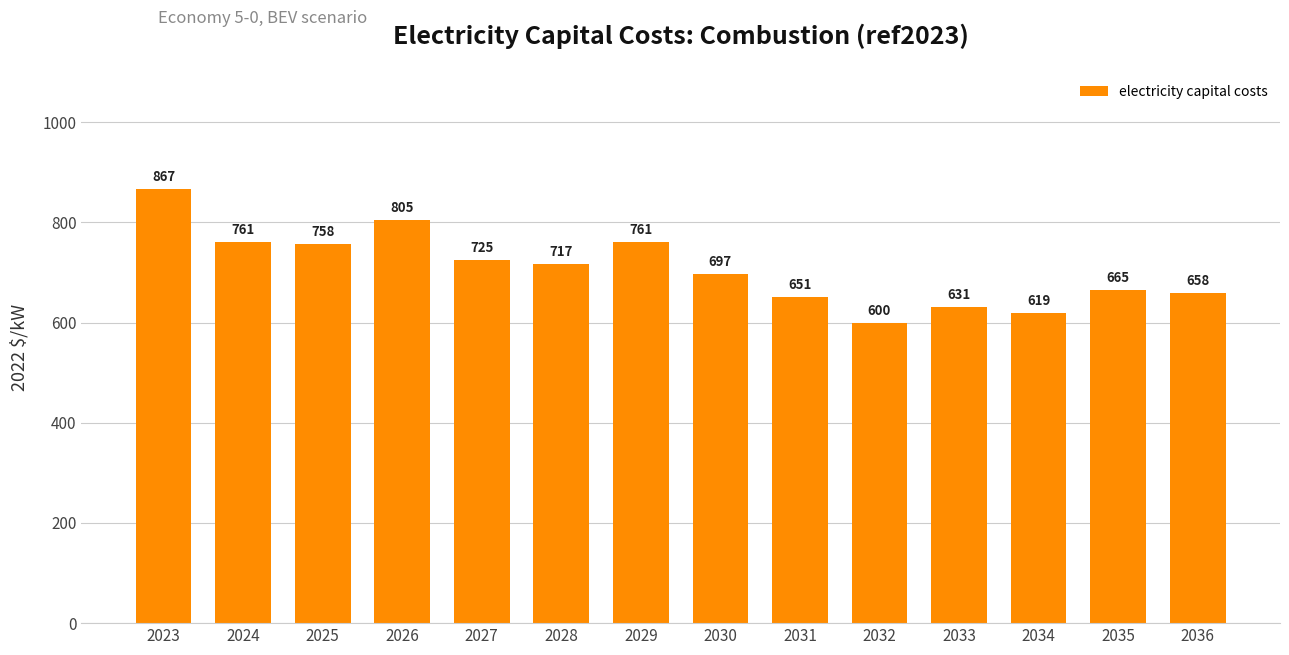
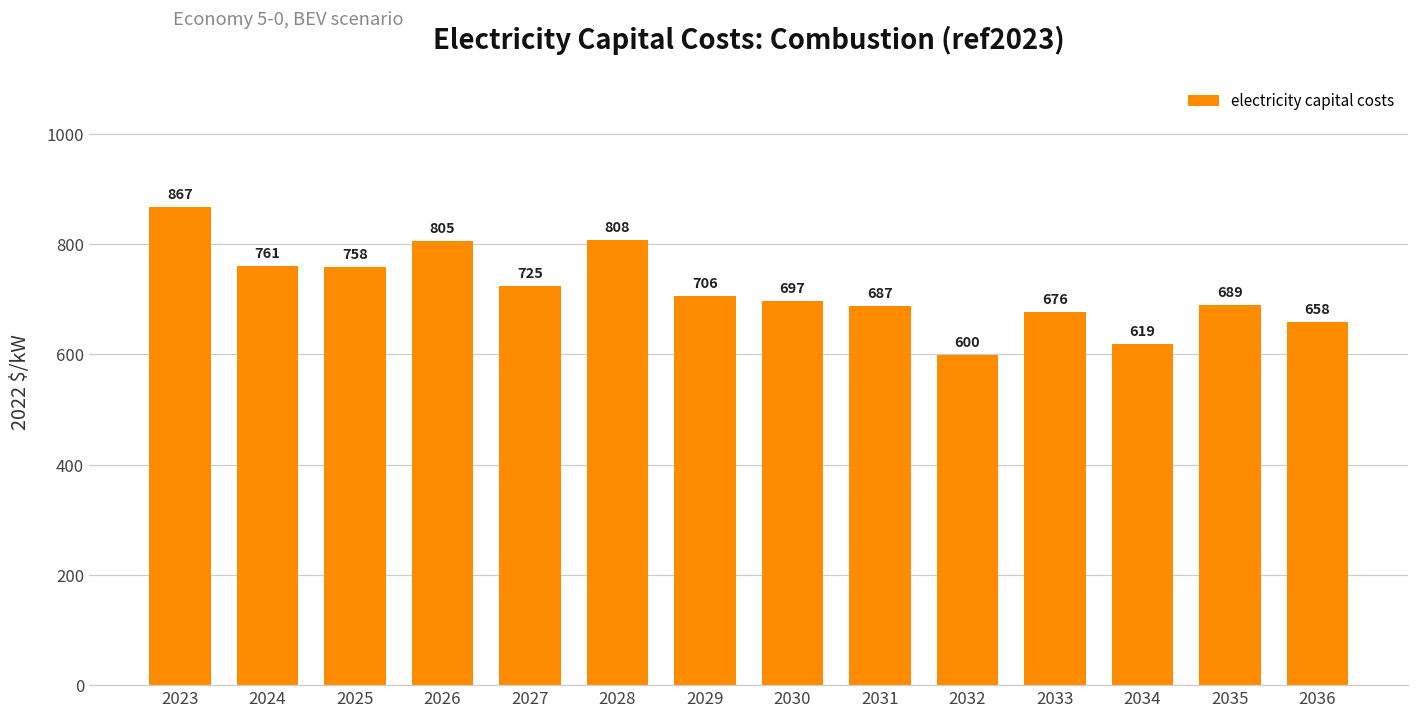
2028: 717 -> 808
2029: 761 -> 706
2031: 651 -> 687
2033: 631 -> 676
2035: 665 -> 689
